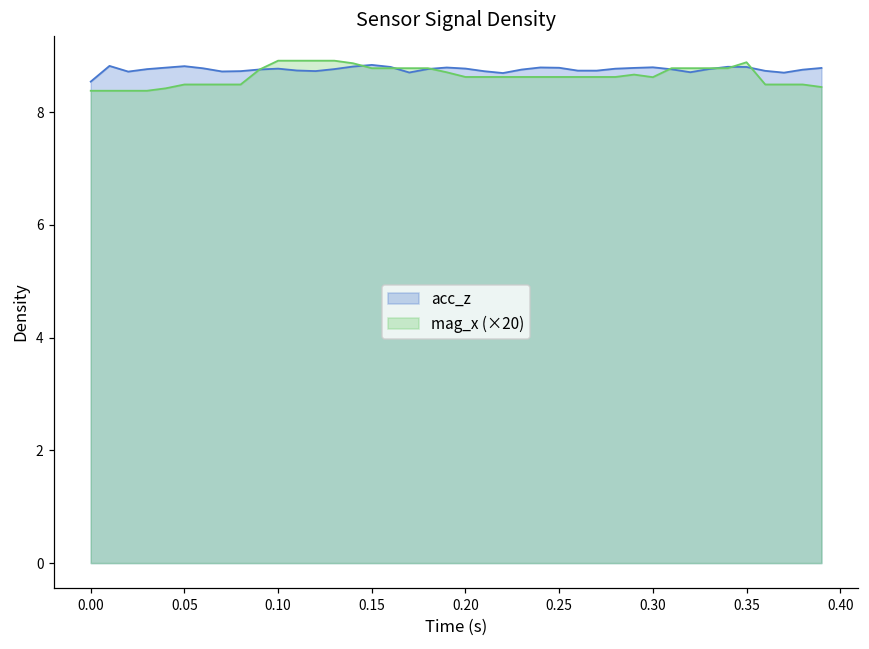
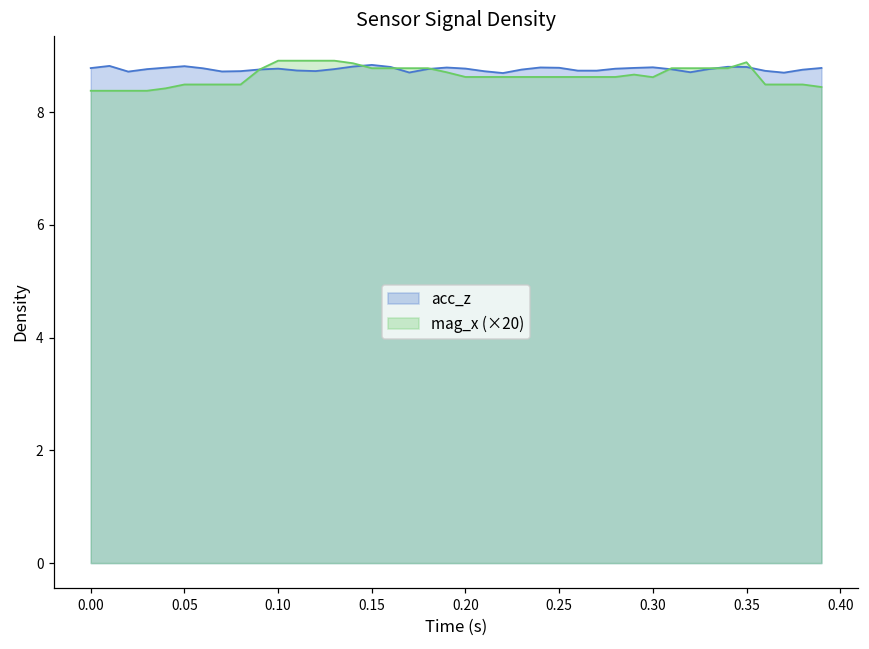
acc_z, 0.00: 8.5 -> 8.8
